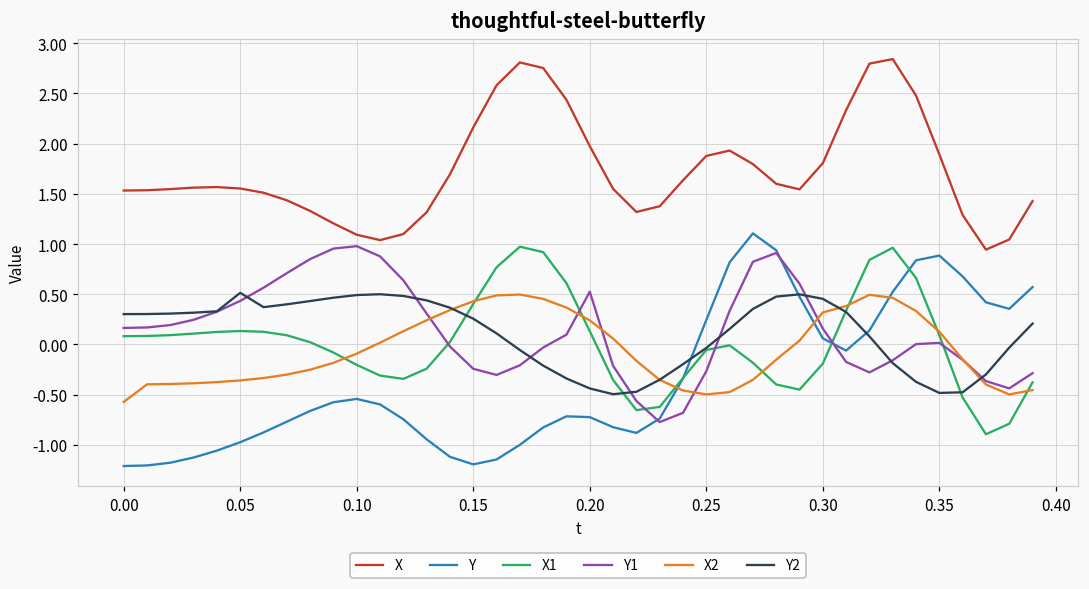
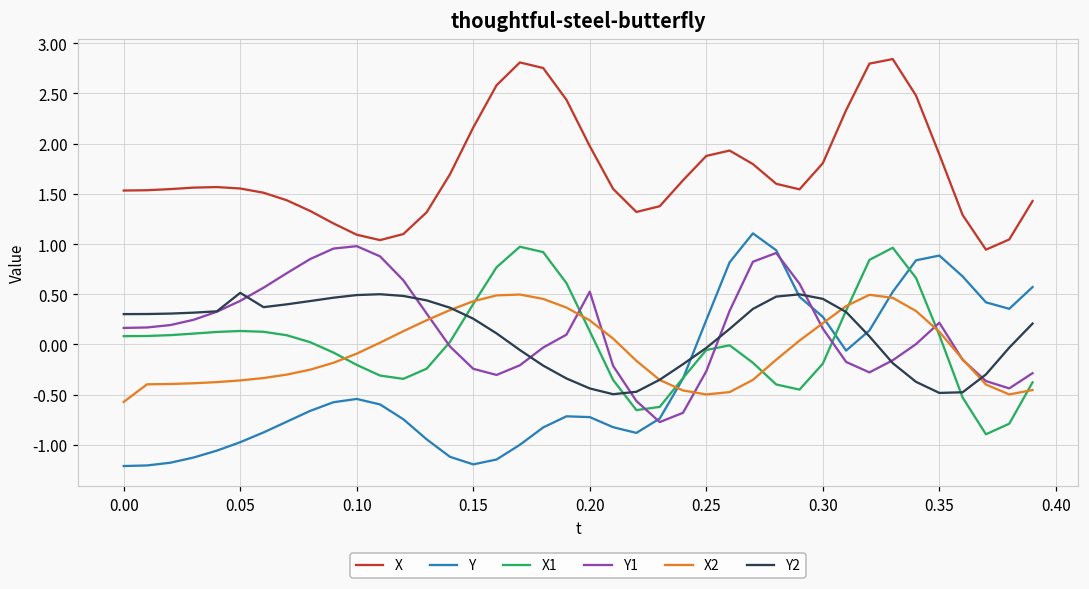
Y, 0.30: 0.1 -> 0.3
X2, 0.30: 0.3 -> 0.2
Y1, 0.35: 0.0 -> 0.2
